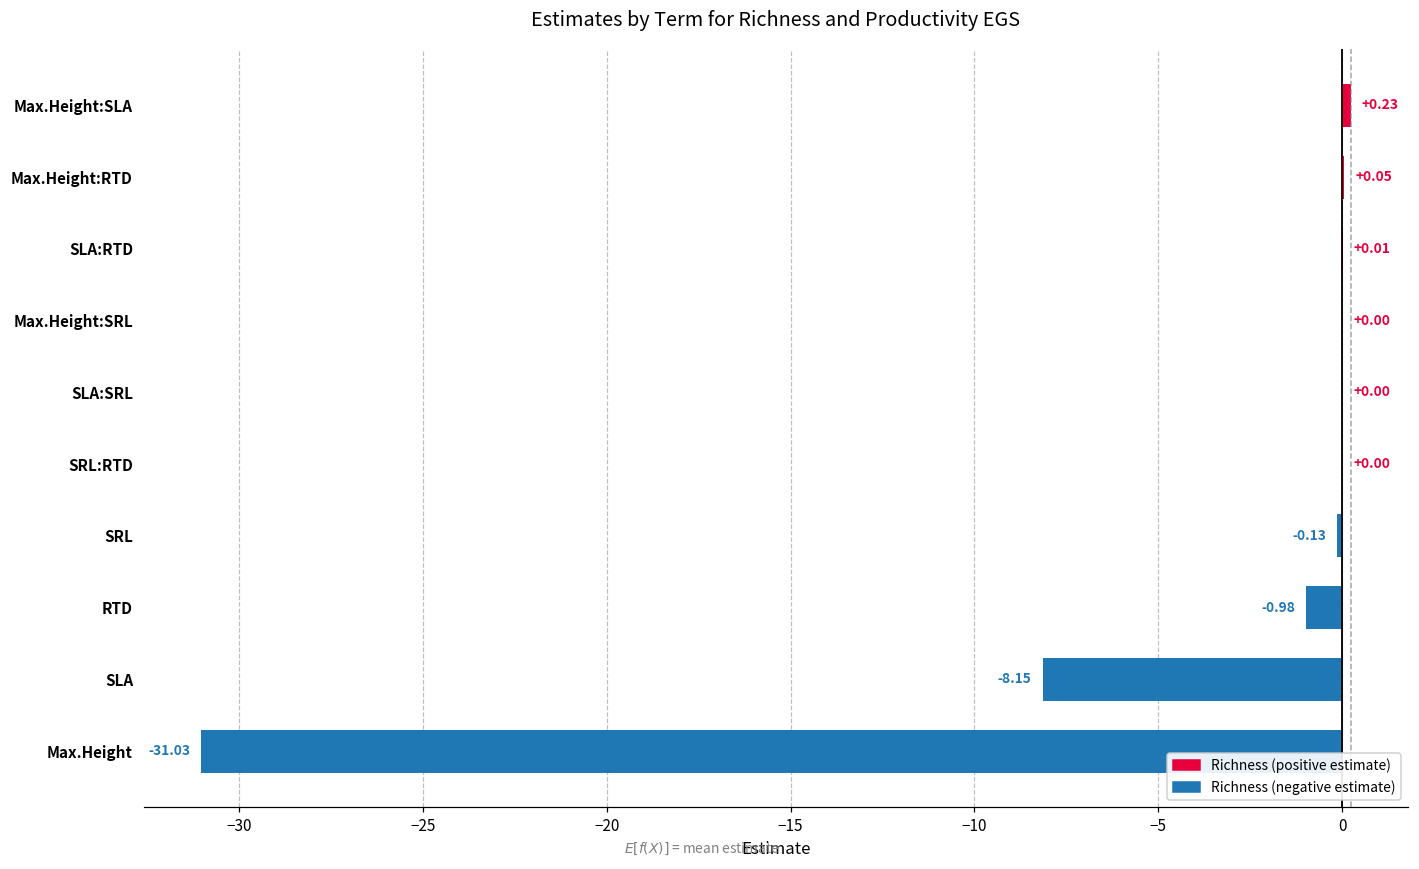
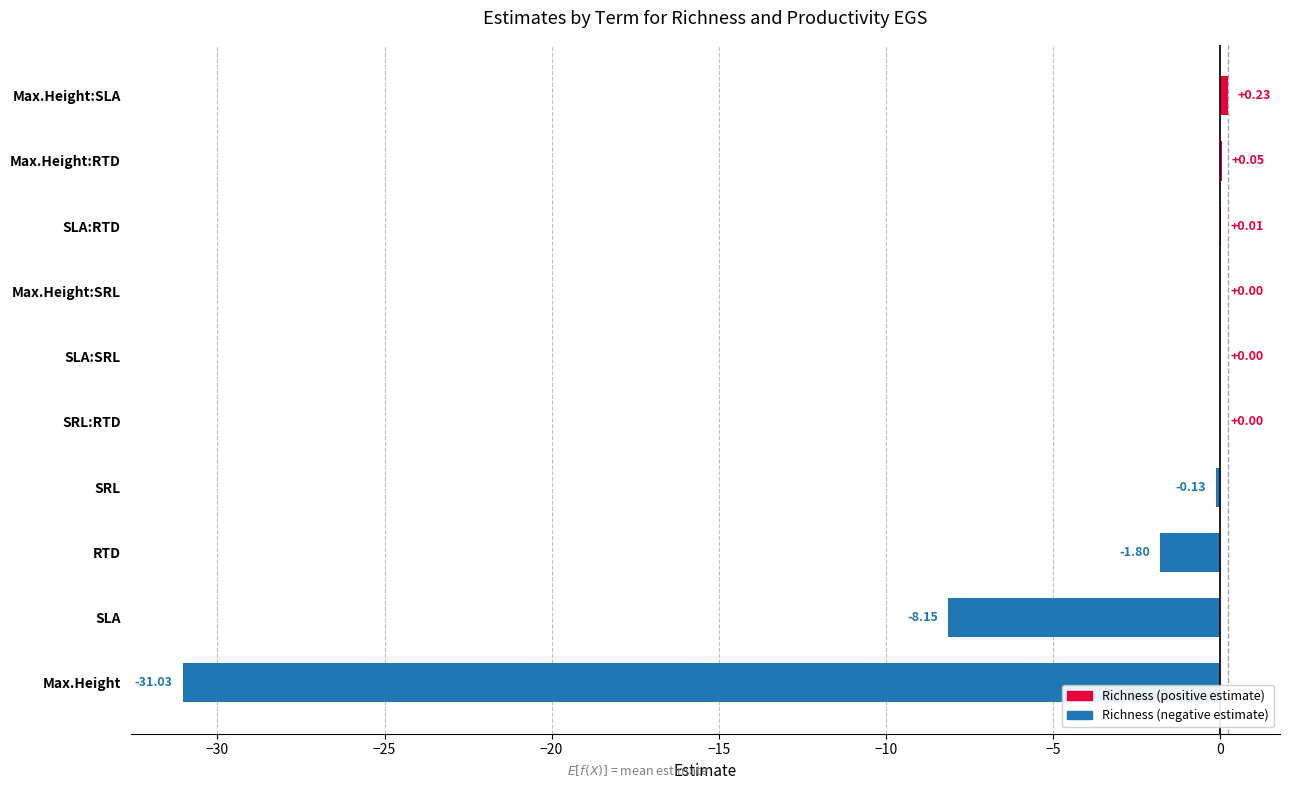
RTD: -0.98 -> -1.80
